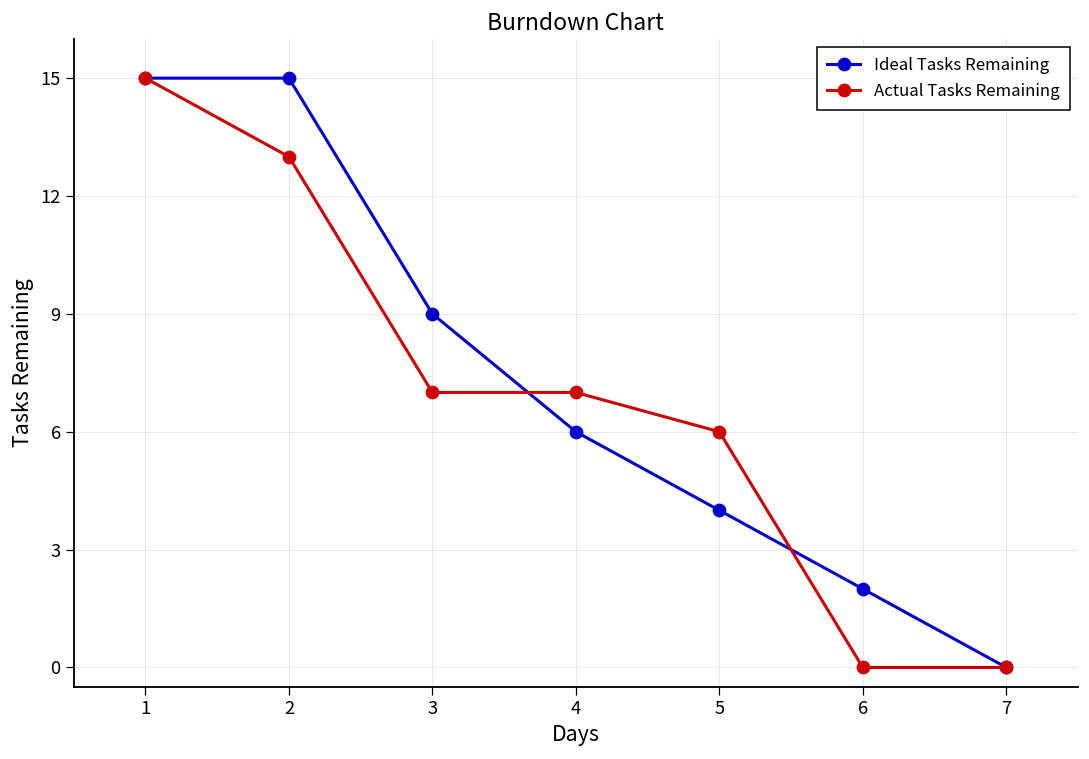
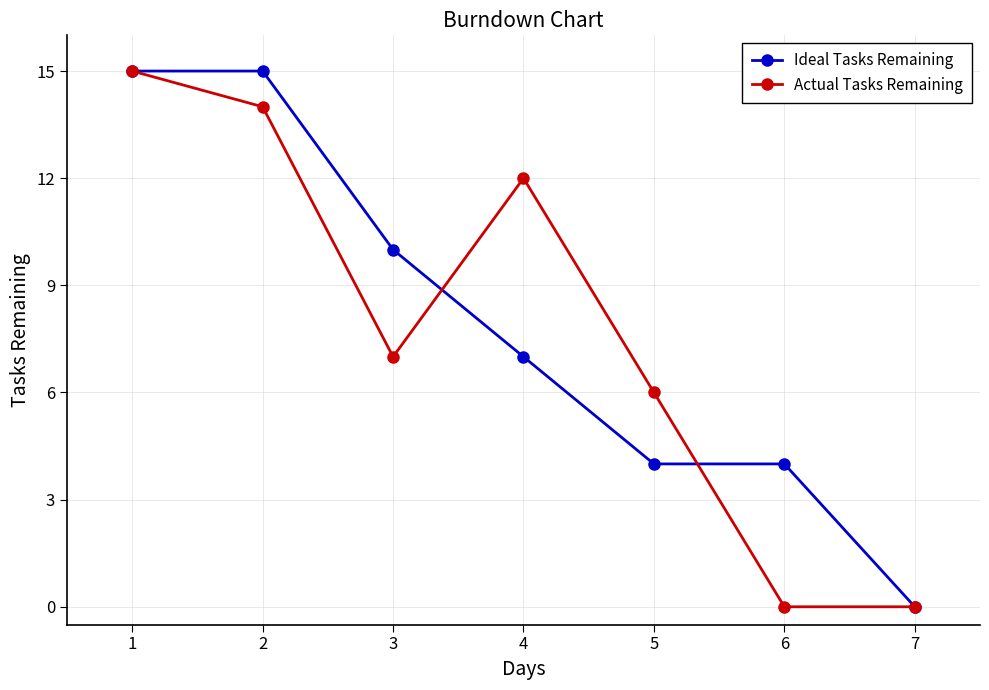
Actual Tasks Remaining, 2: 13 -> 14
Ideal Tasks Remaining, 3: 9 -> 10
Ideal Tasks Remaining, 4: 6 -> 7
Actual Tasks Remaining, 4: 7 -> 12
Ideal Tasks Remaining, 6: 2 -> 4
